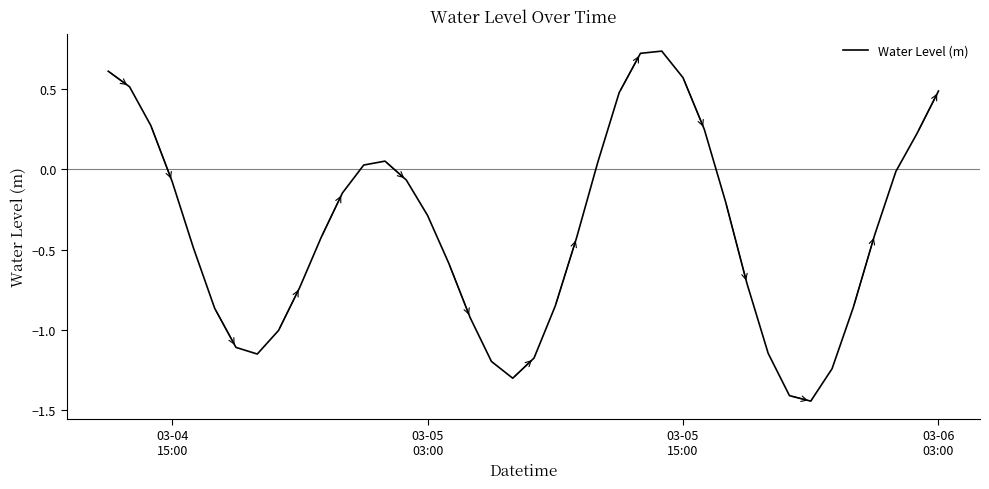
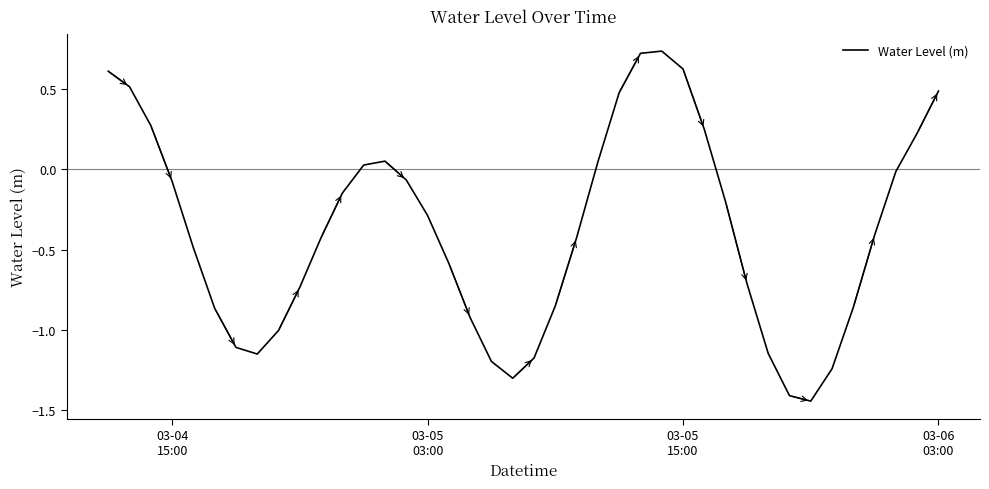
03-05 15:00: 0.57 -> 0.62
